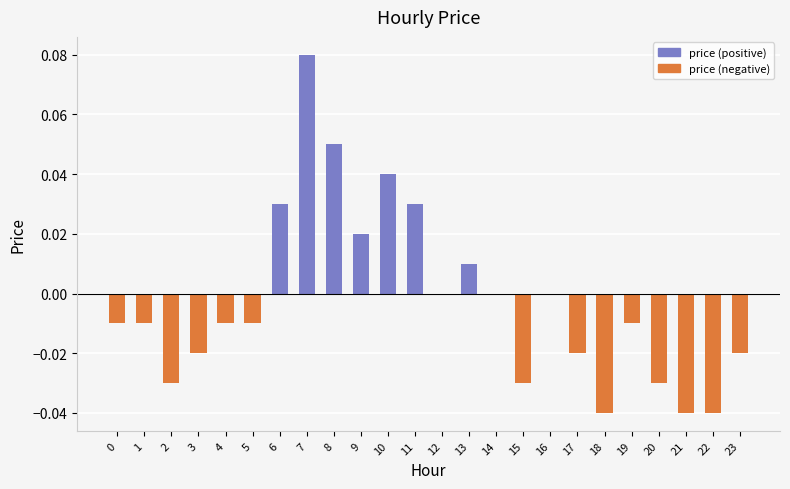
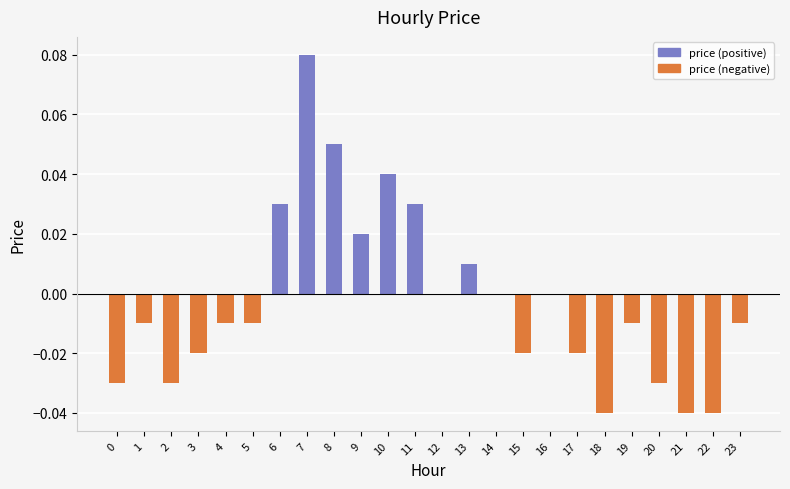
0: -0.01 -> -0.03
15: -0.03 -> -0.02
23: -0.02 -> -0.01
